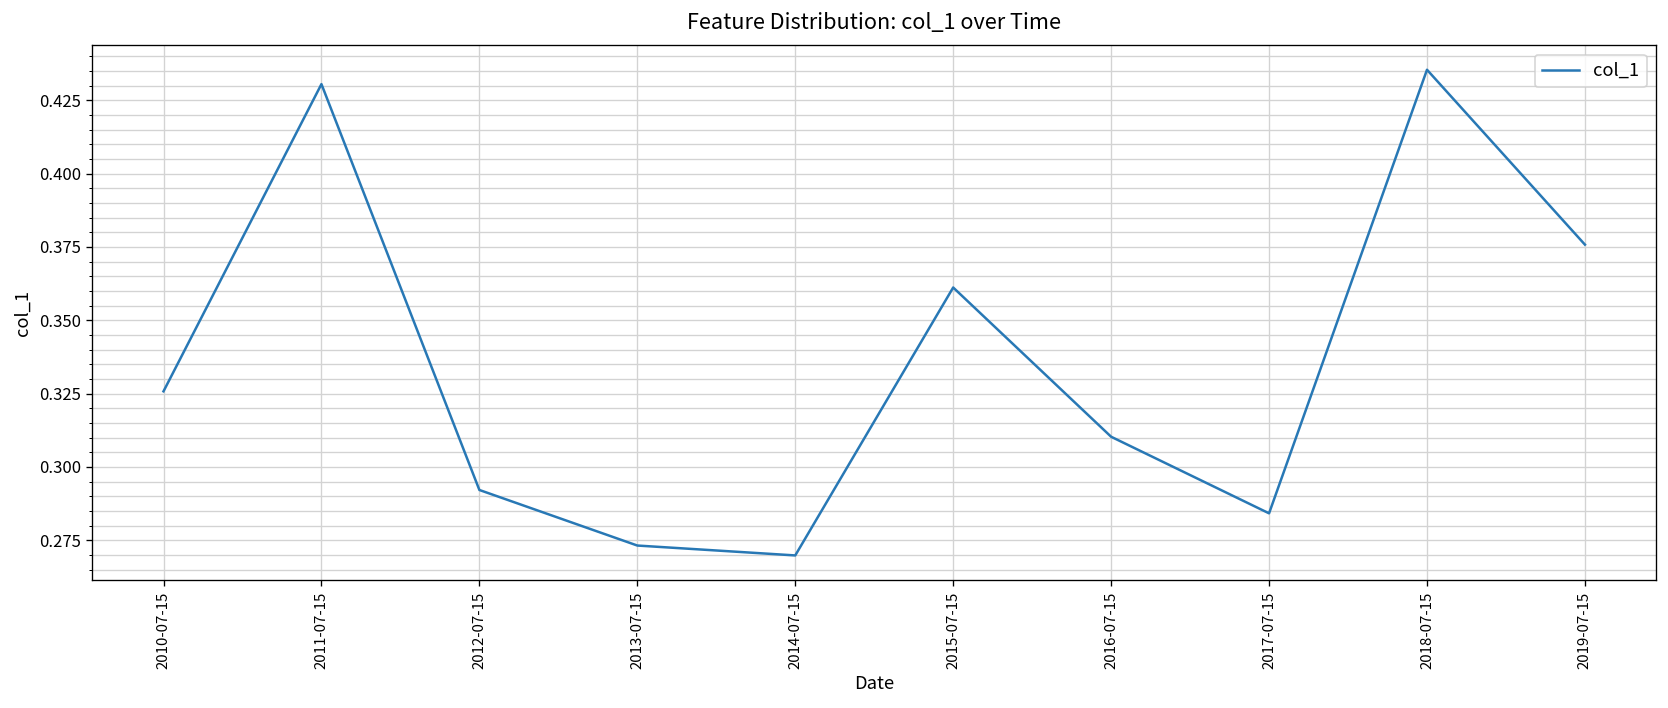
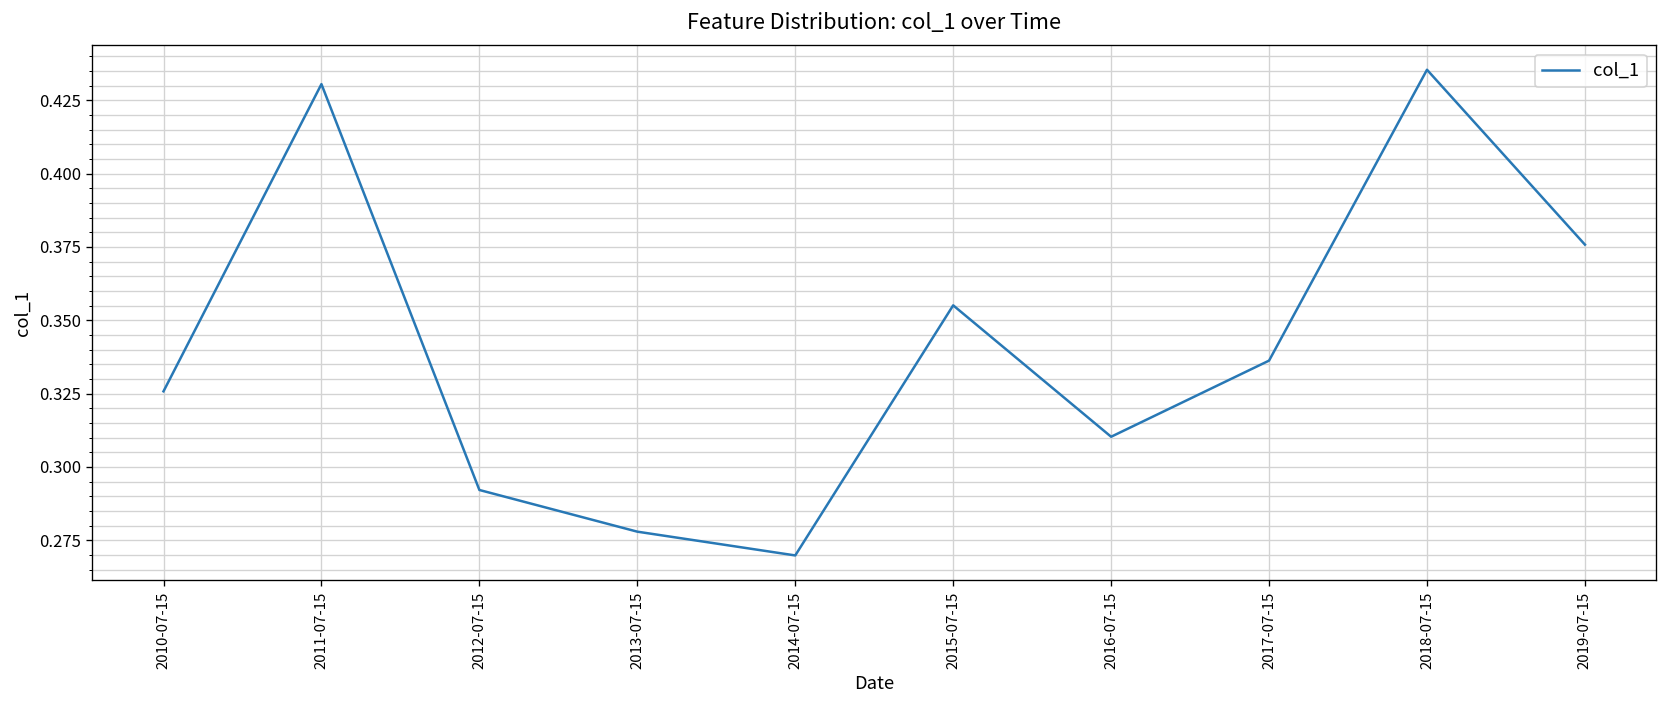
2013-07-15: 0.273 -> 0.278
2015-07-15: 0.361 -> 0.355
2017-07-15: 0.284 -> 0.336
